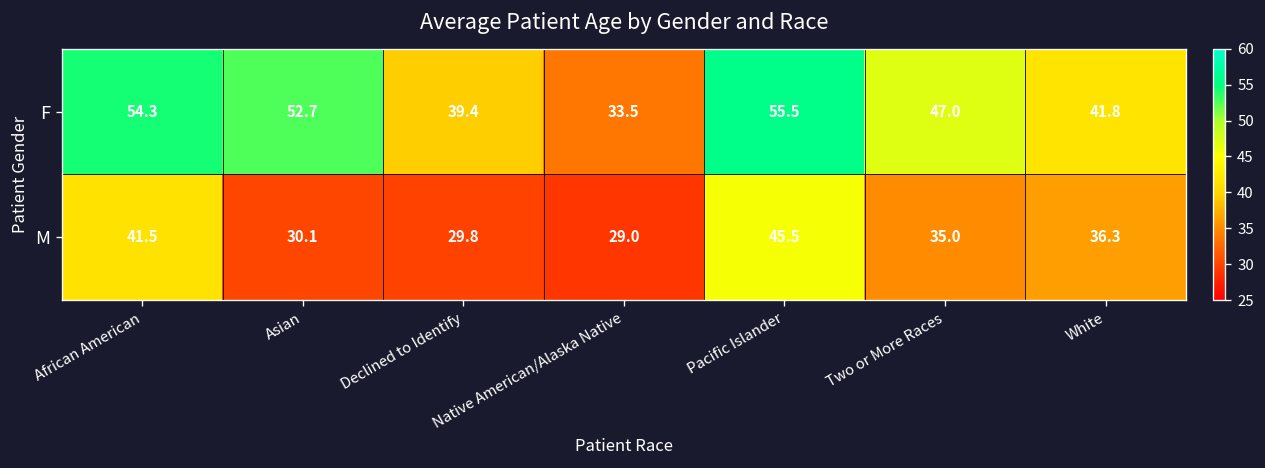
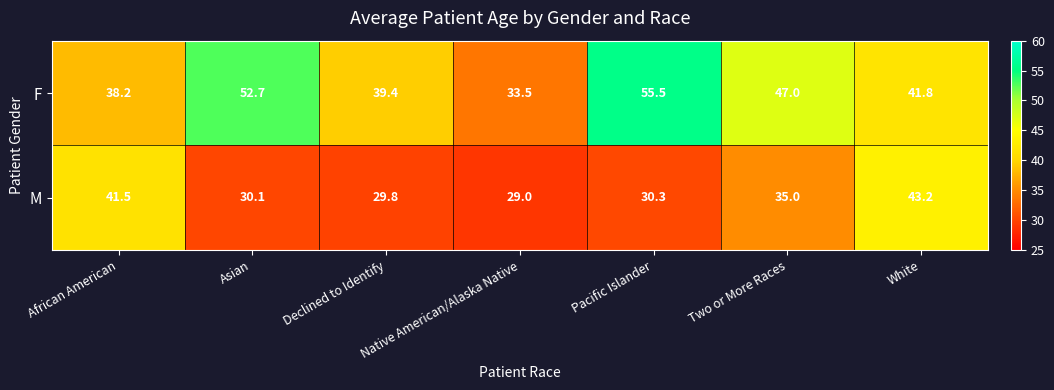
F, African American: 54.3 -> 38.2
M, Pacific Islander: 45.5 -> 30.3
M, White: 36.3 -> 43.2
